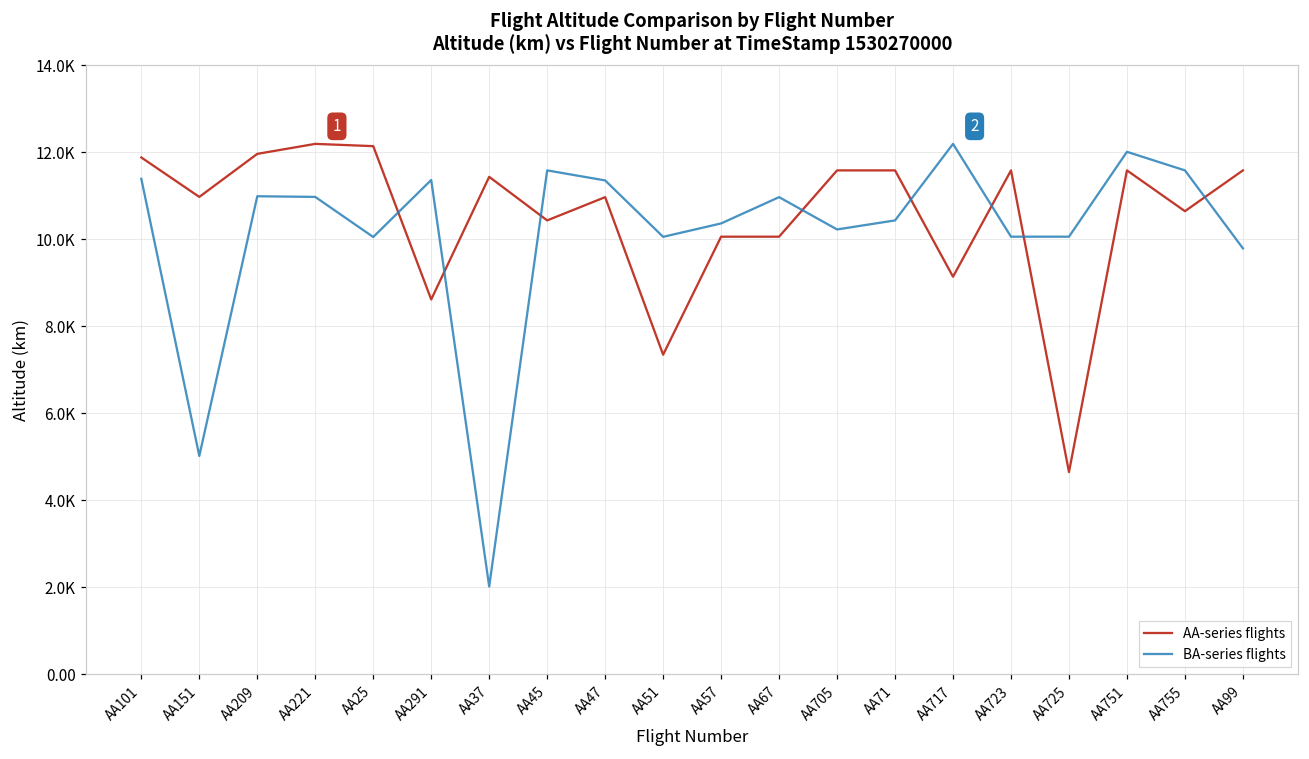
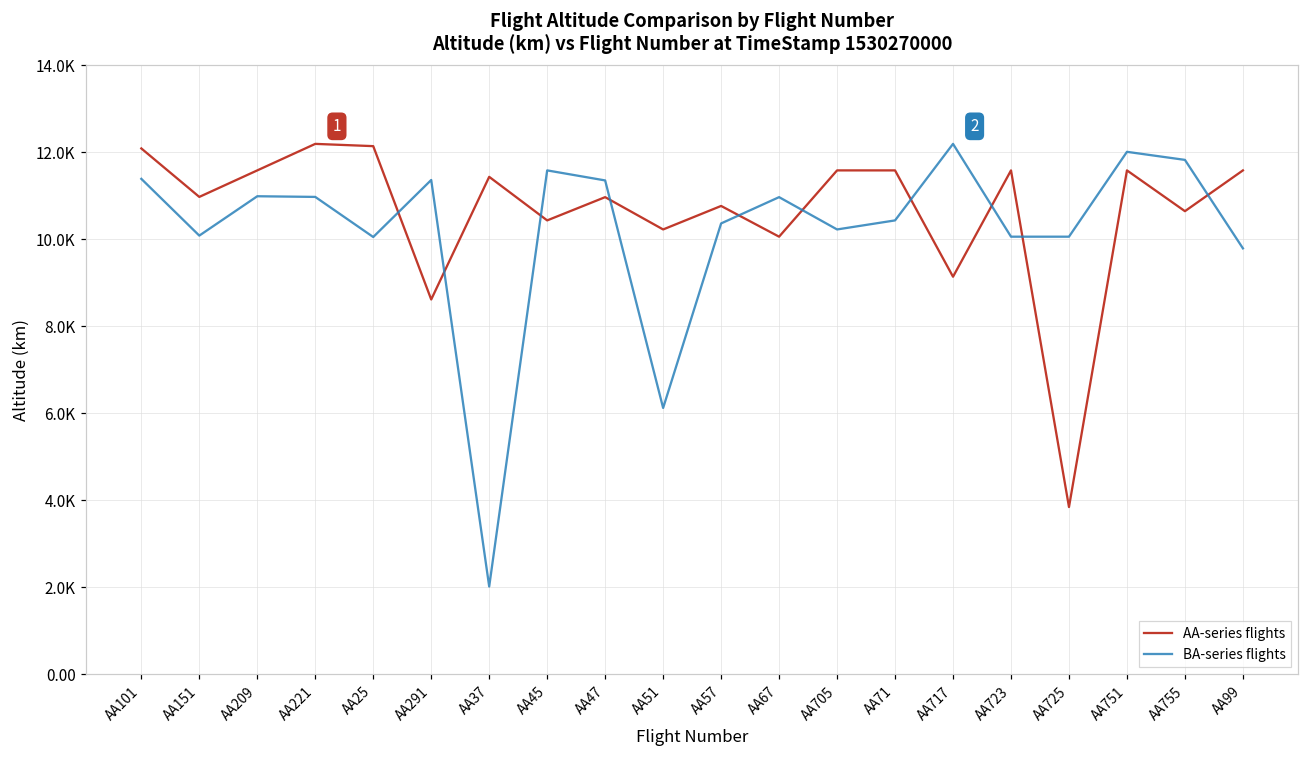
AA-series flights, AA101: 11900 -> 12100
BA-series flights, AA151: 5000 -> 10100
AA-series flights, AA209: 12000 -> 11600
AA-series flights, AA51: 7300 -> 10200
BA-series flights, AA51: 10100 -> 6100
AA-series flights, AA57: 10100 -> 10800
AA-series flights, AA725: 4600 -> 3800
BA-series flights, AA755: 11600 -> 11800
